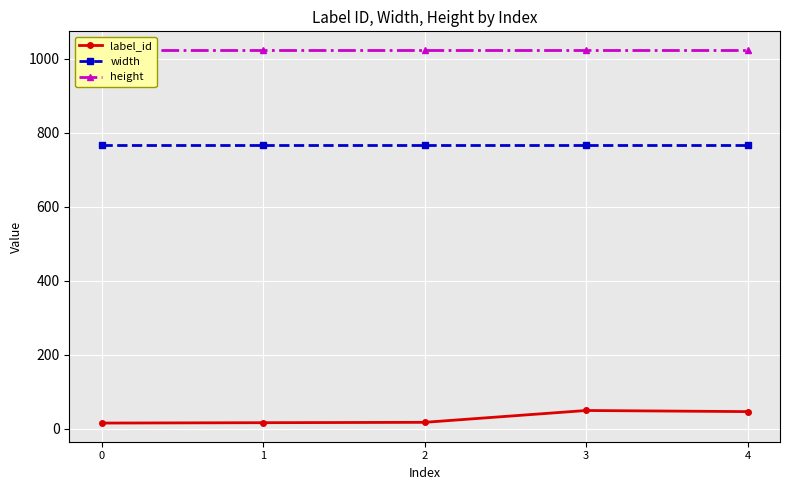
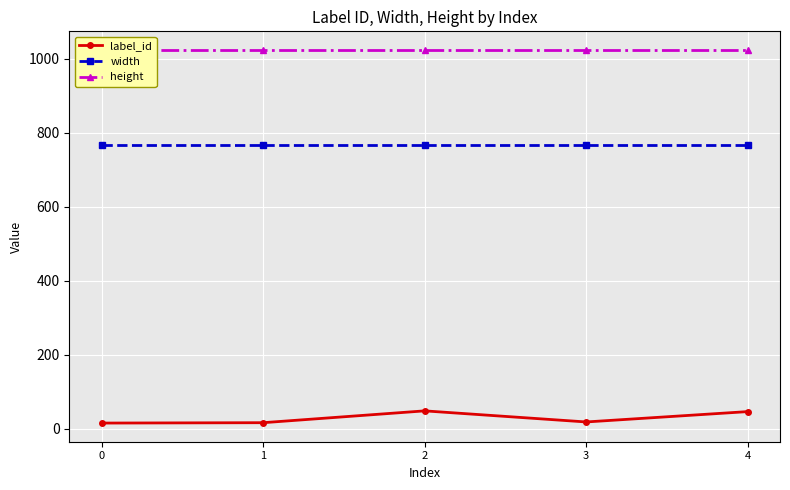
label_id, 2: 20 -> 50
label_id, 3: 50 -> 20
